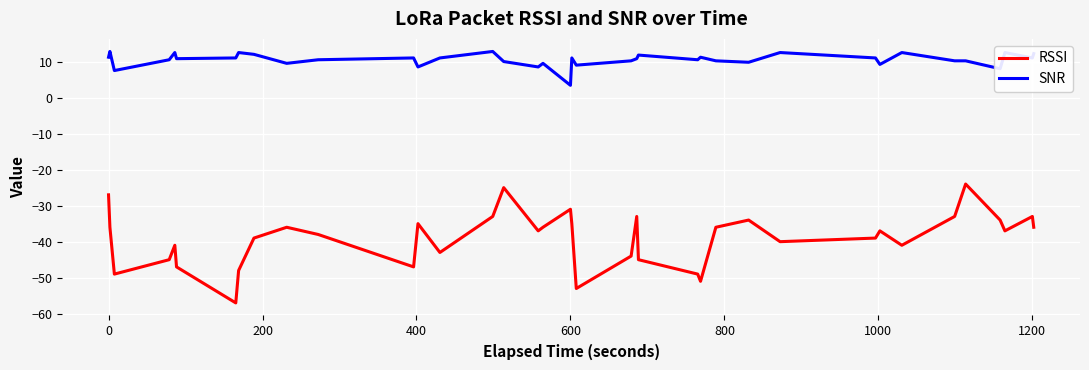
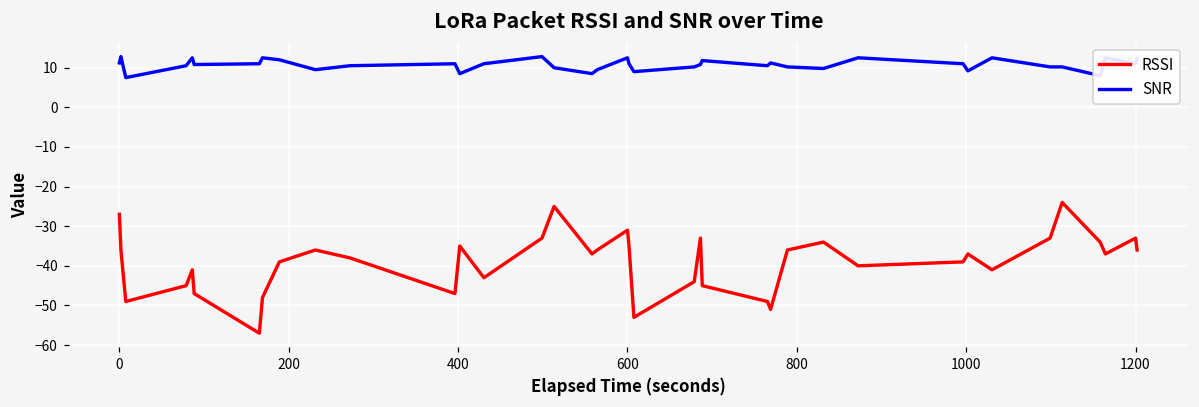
SNR, 600: 3 -> 13
